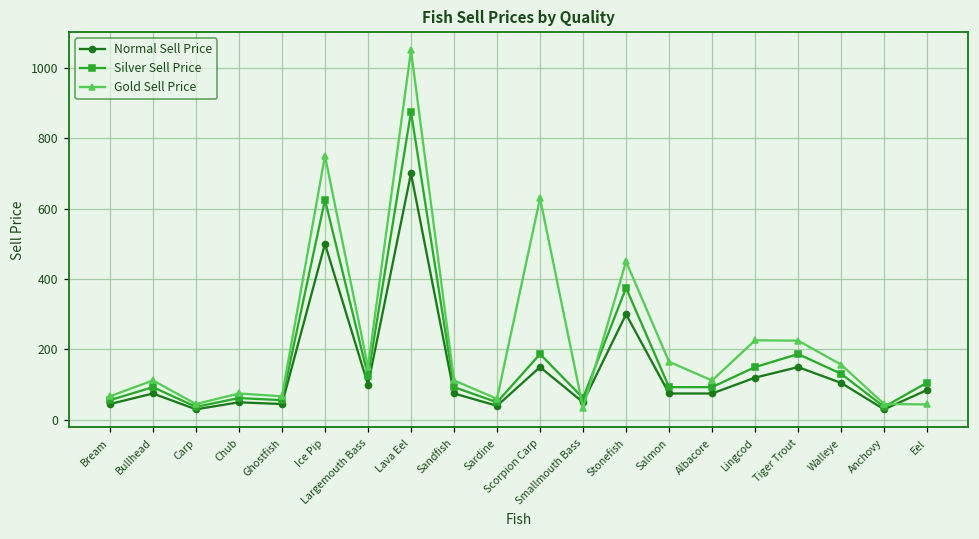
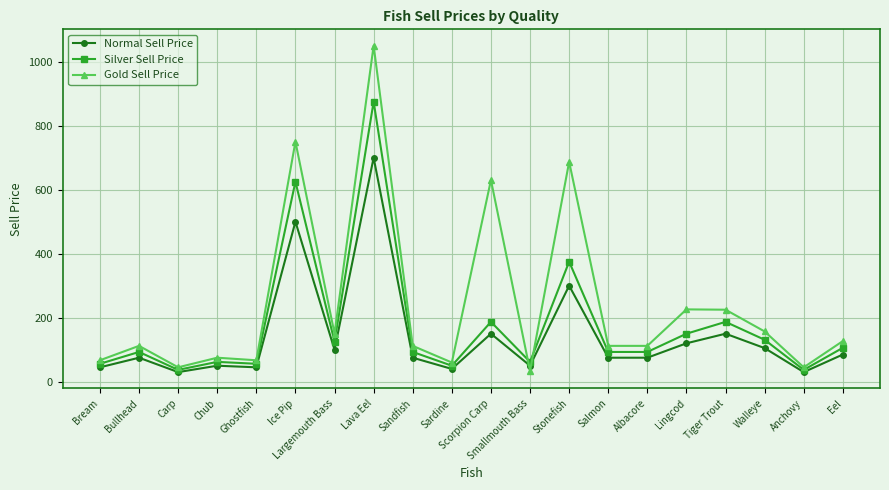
Gold Sell Price, Stonefish: 450 -> 690
Gold Sell Price, Salmon: 170 -> 110
Gold Sell Price, Eel: 40 -> 130
